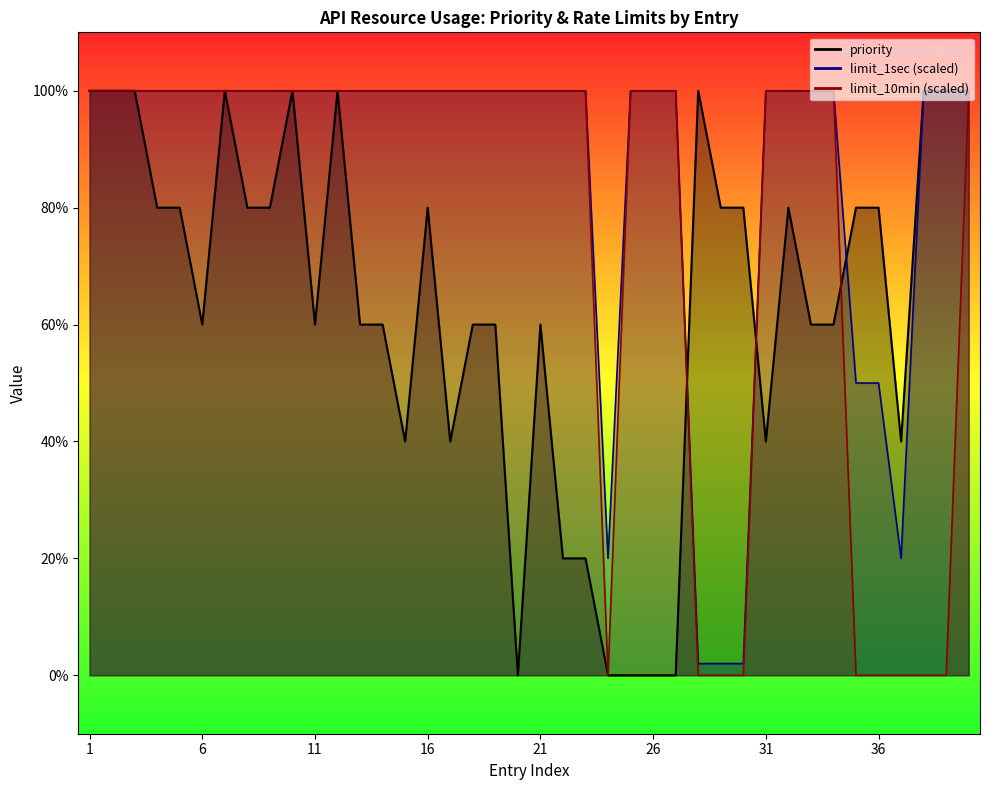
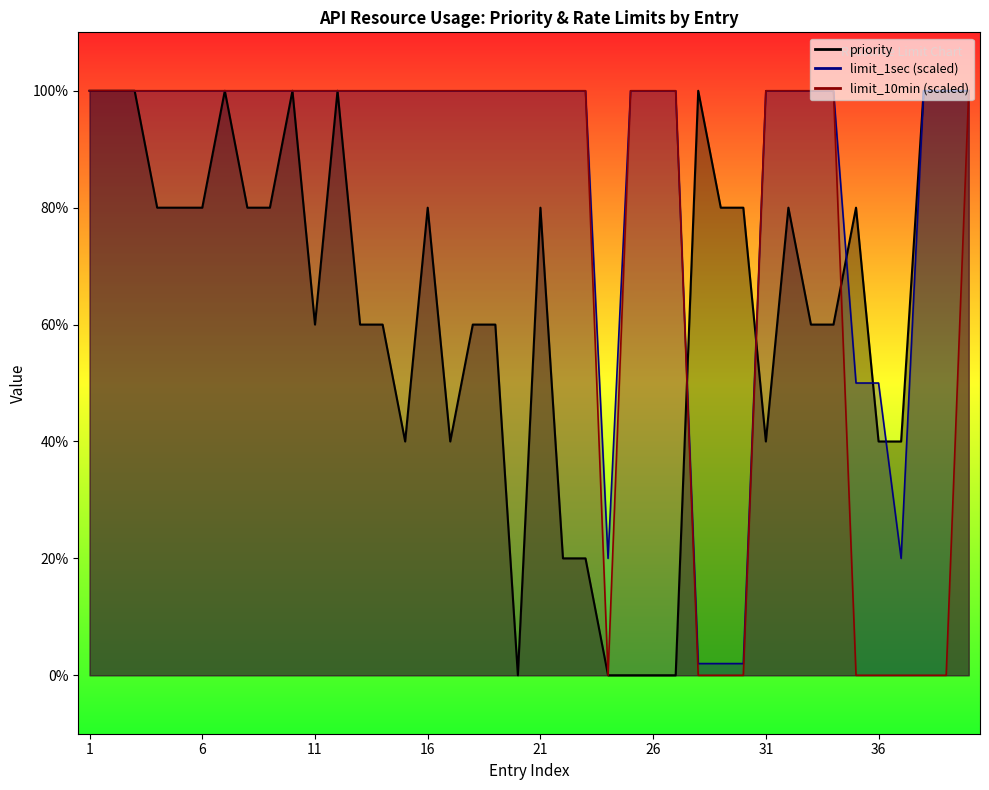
priority, 6: 60% -> 80%
priority, 21: 60% -> 80%
priority, 36: 80% -> 40%
